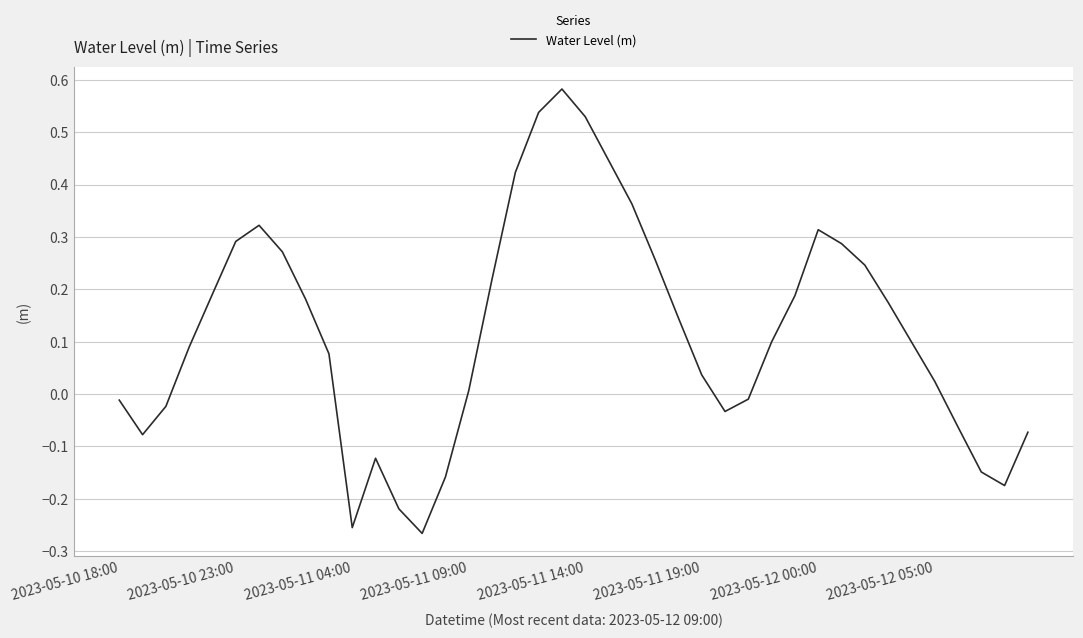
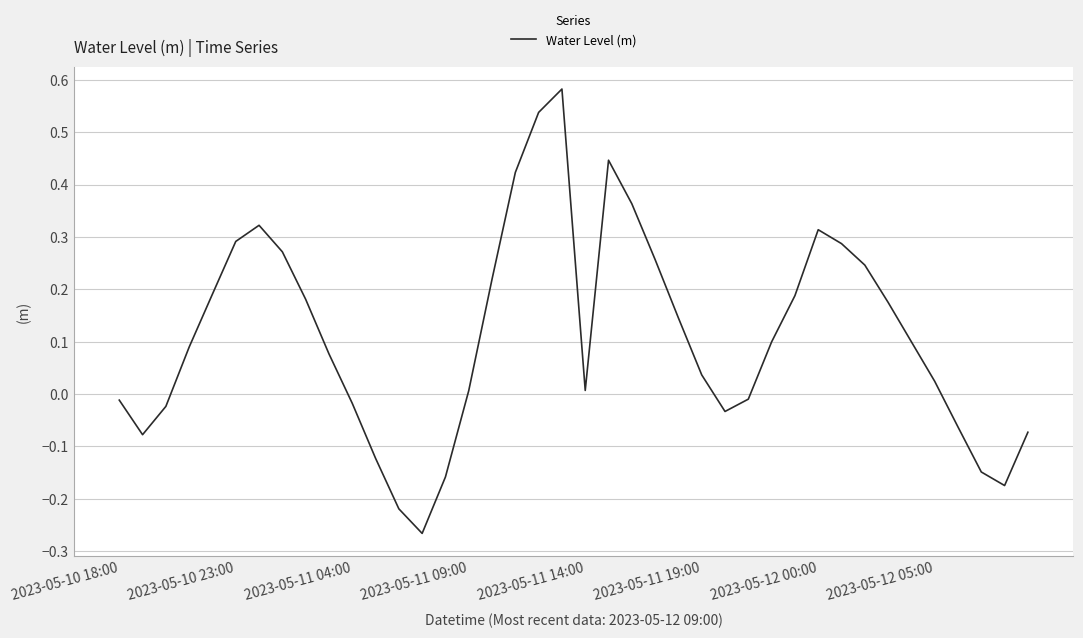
2023-05-11 04:00: -0.26 -> -0.02
2023-05-11 14:00: 0.53 -> 0.01
